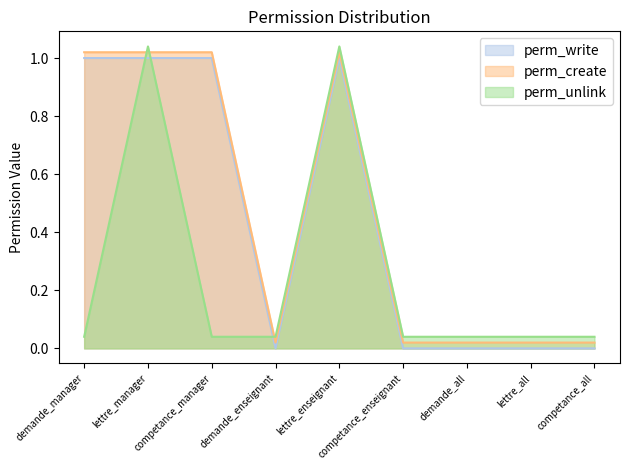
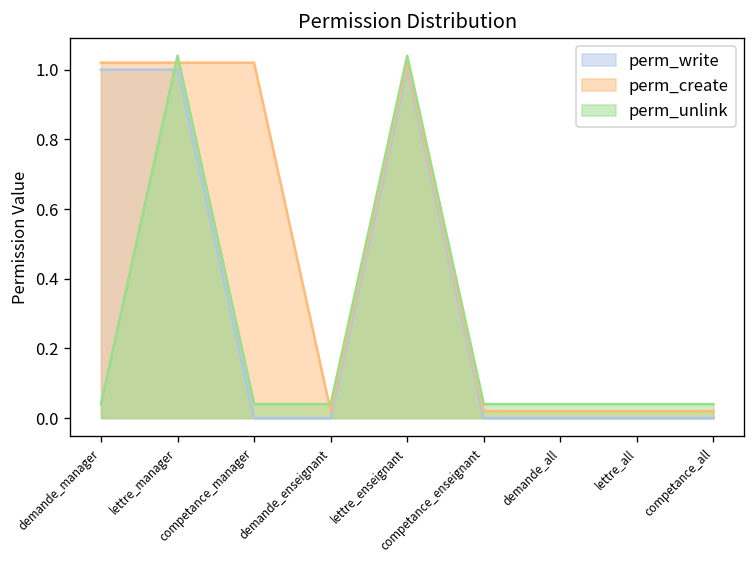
perm_write, competance_manager: 1 -> 0
